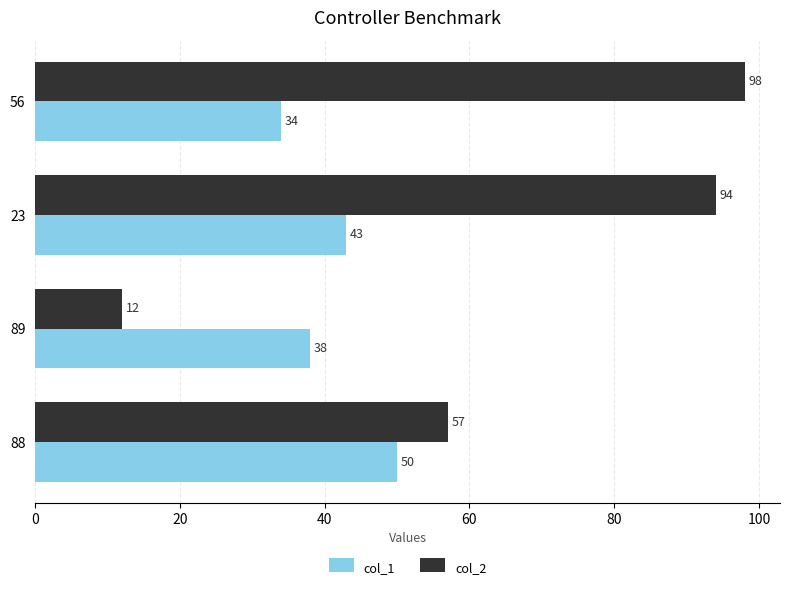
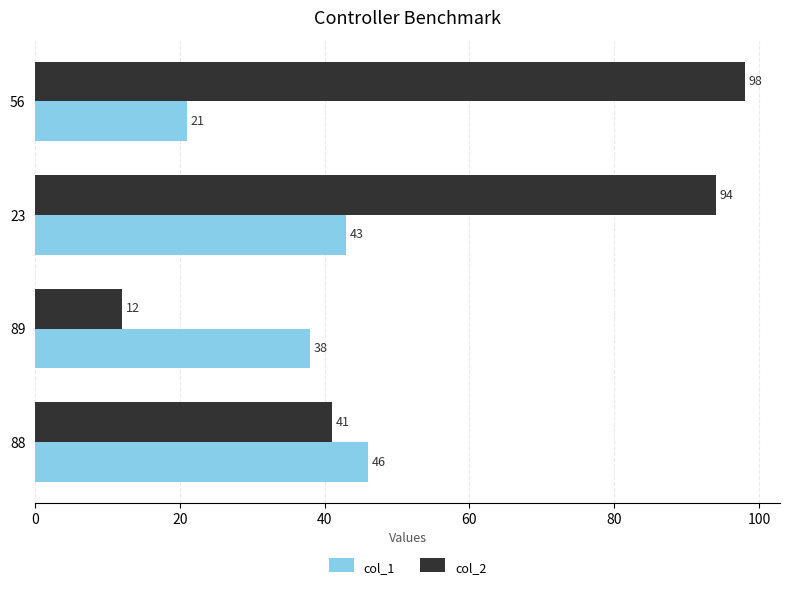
col_1, 56: 34 -> 21
col_2, 88: 57 -> 41
col_1, 88: 50 -> 46
